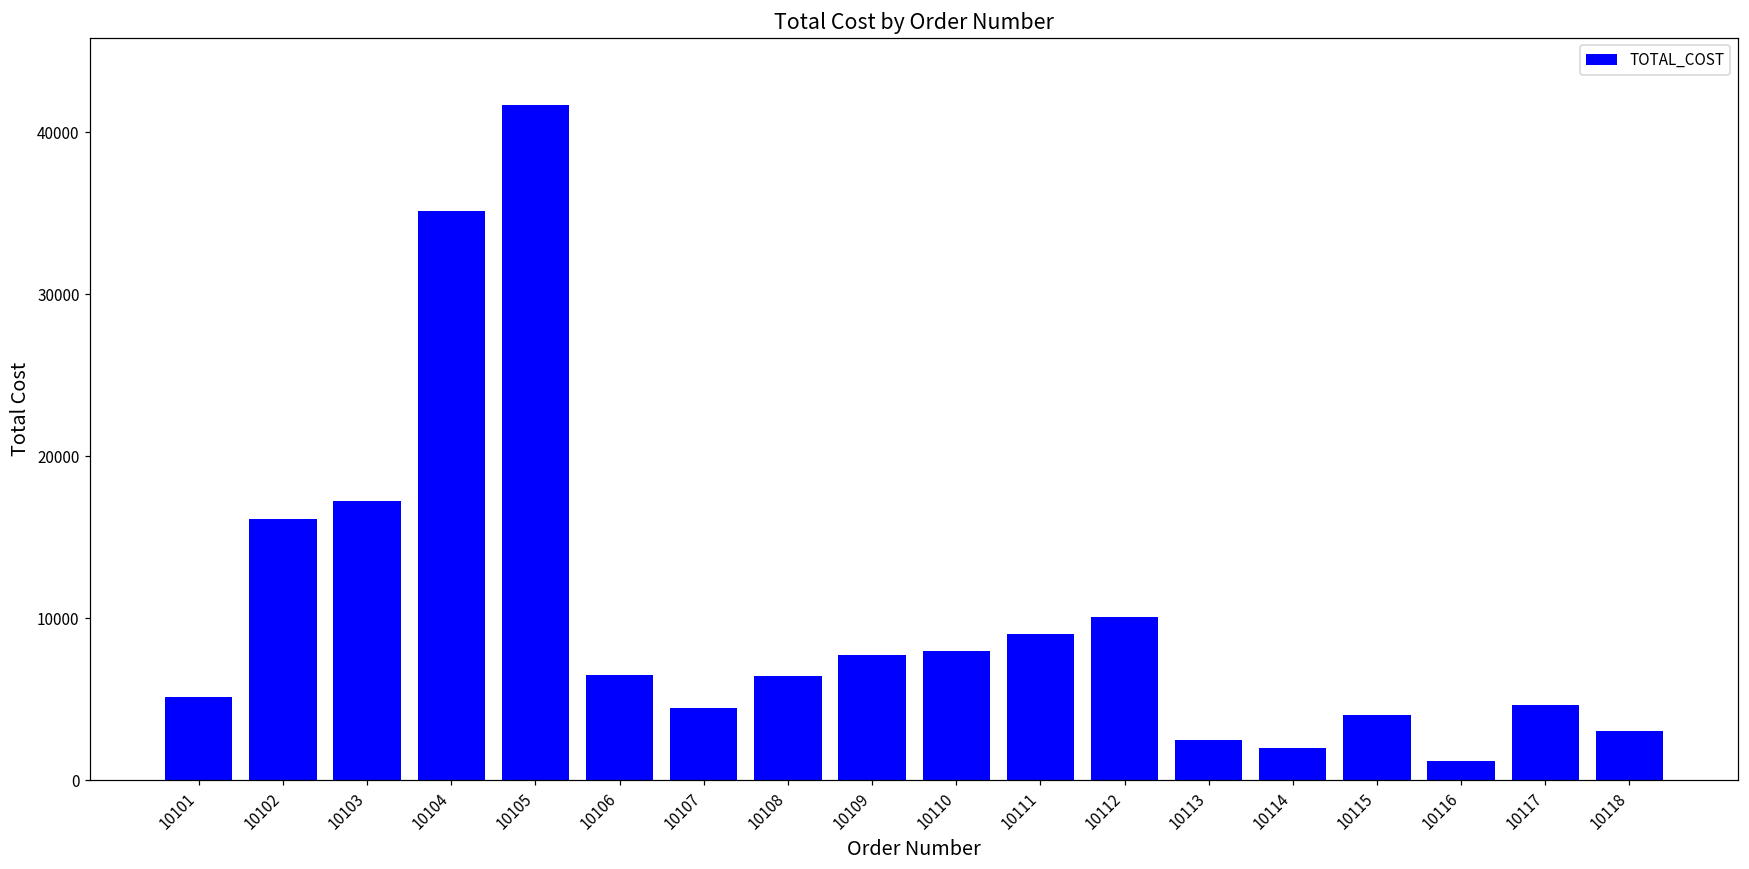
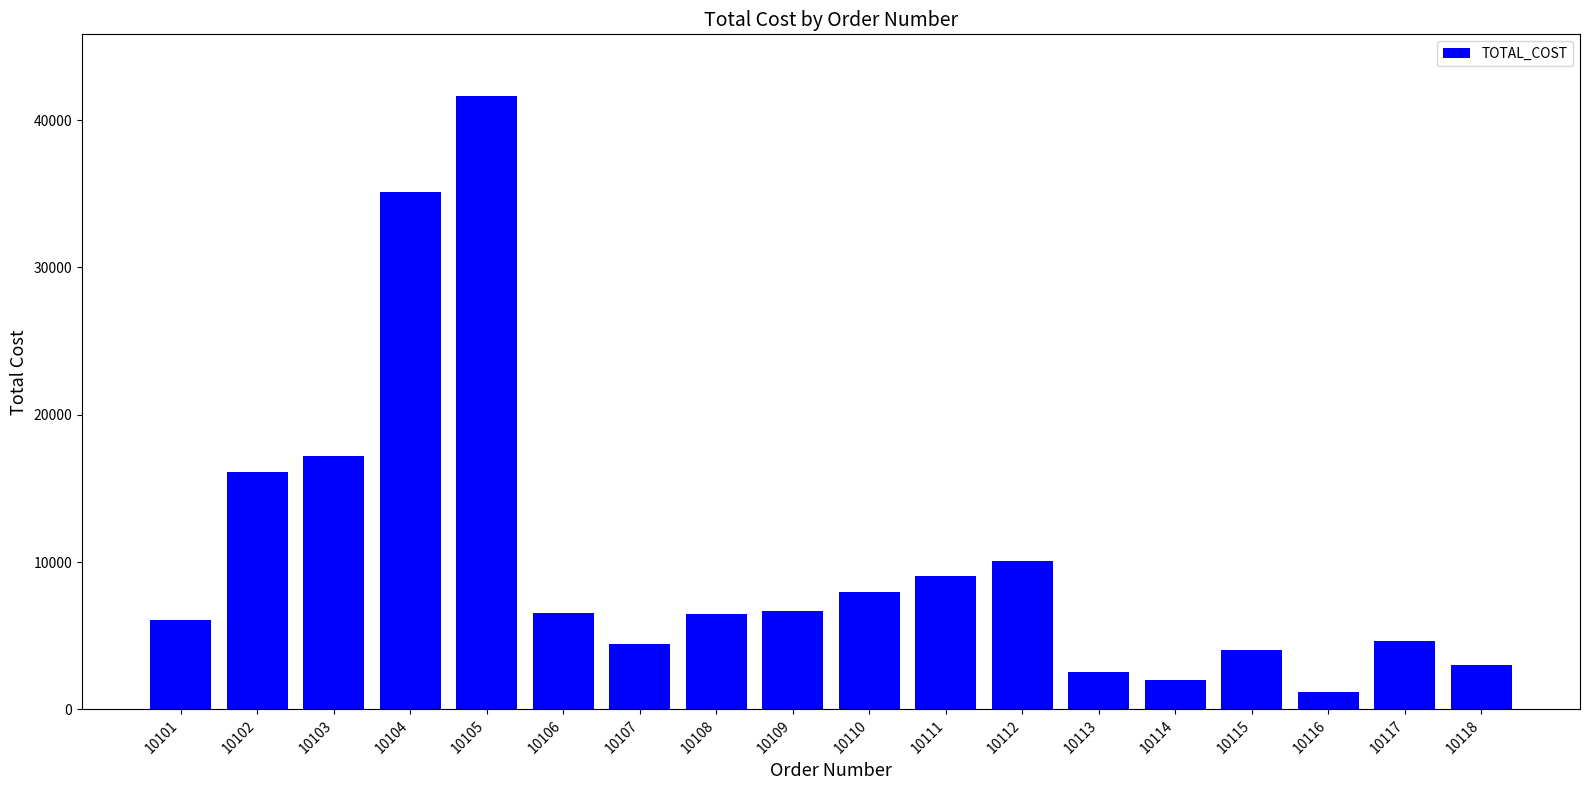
10101: 5200 -> 6100
10109: 7800 -> 6700
